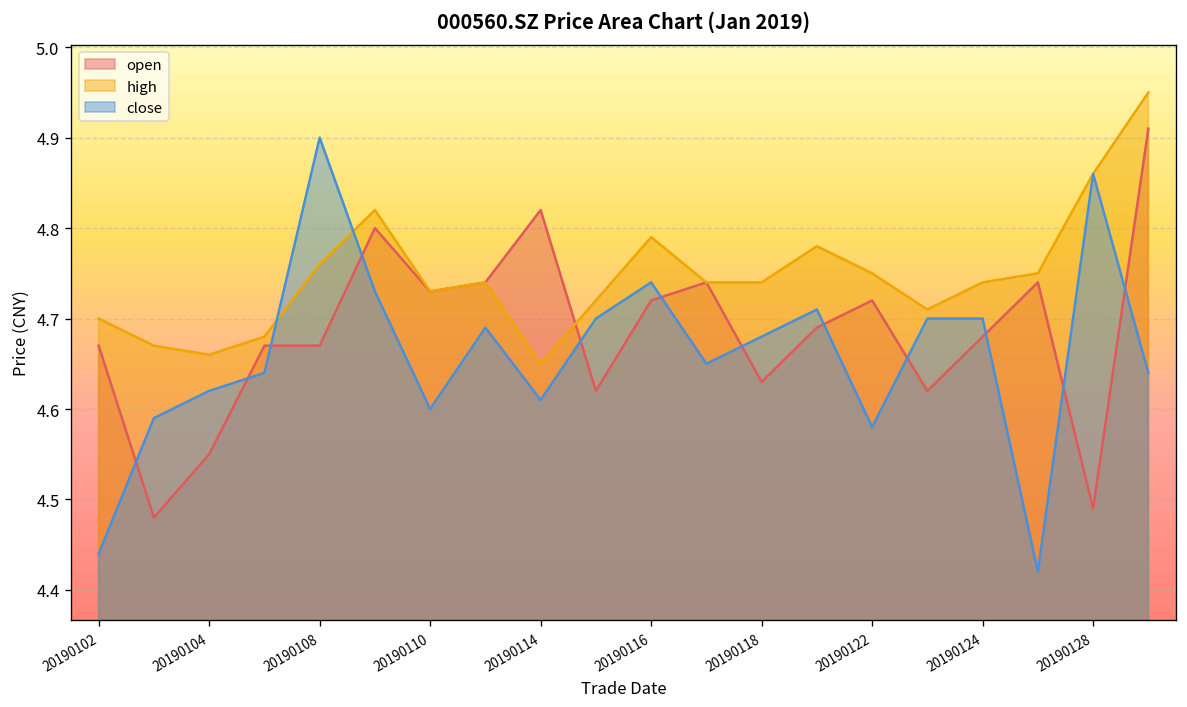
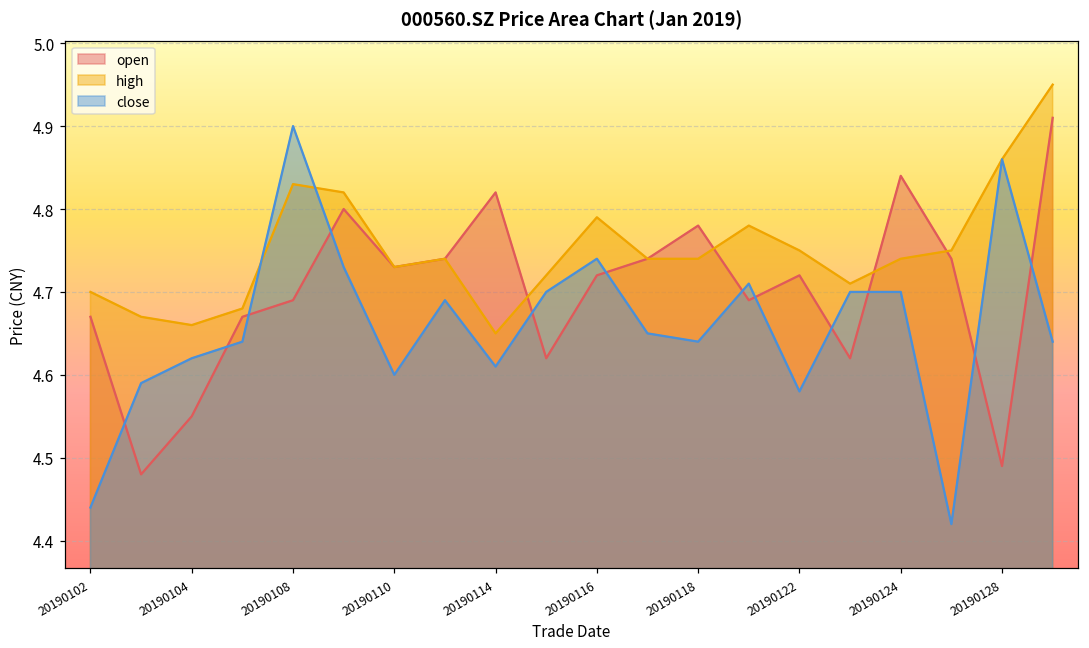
open, 20190108: 4.67 -> 4.69
high, 20190108: 4.76 -> 4.83
open, 20190118: 4.63 -> 4.78
close, 20190118: 4.68 -> 4.64
open, 20190124: 4.68 -> 4.84
